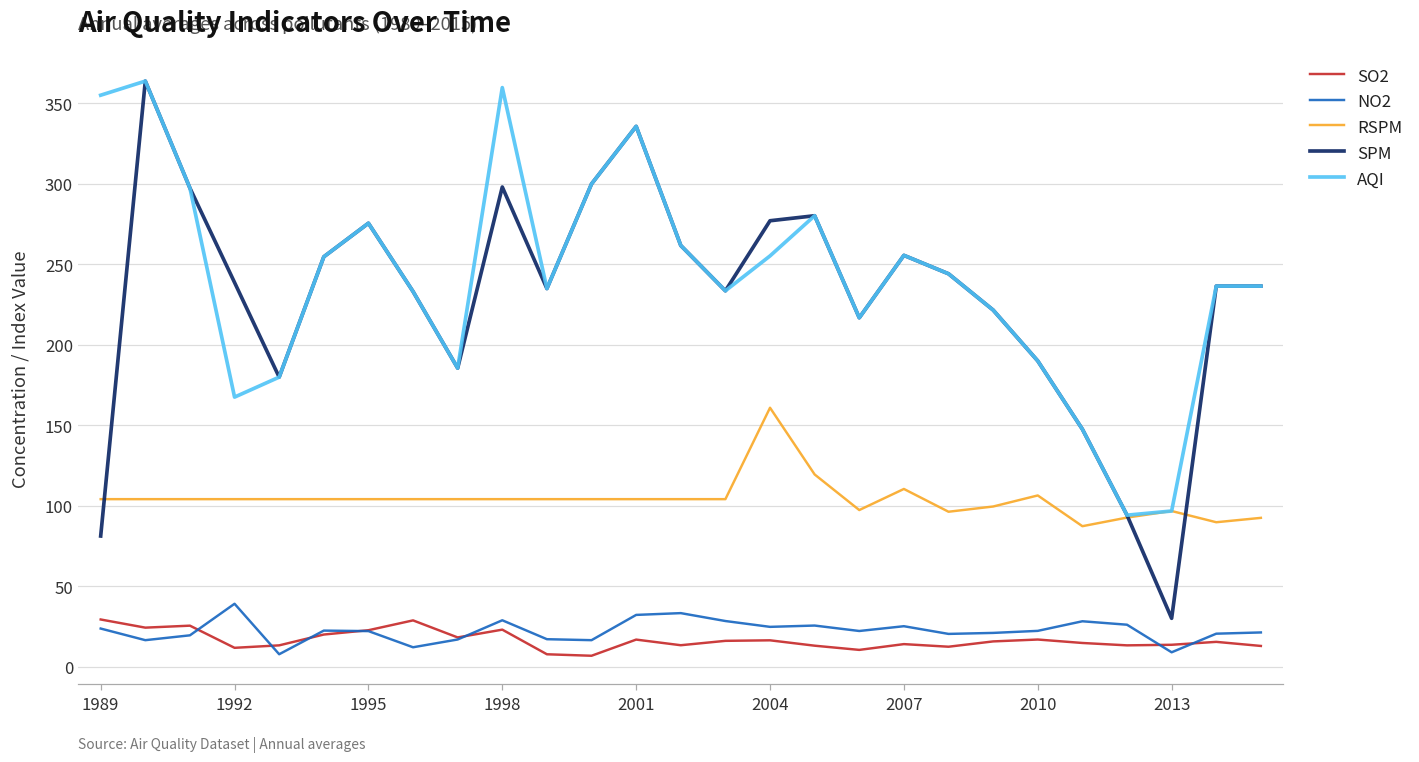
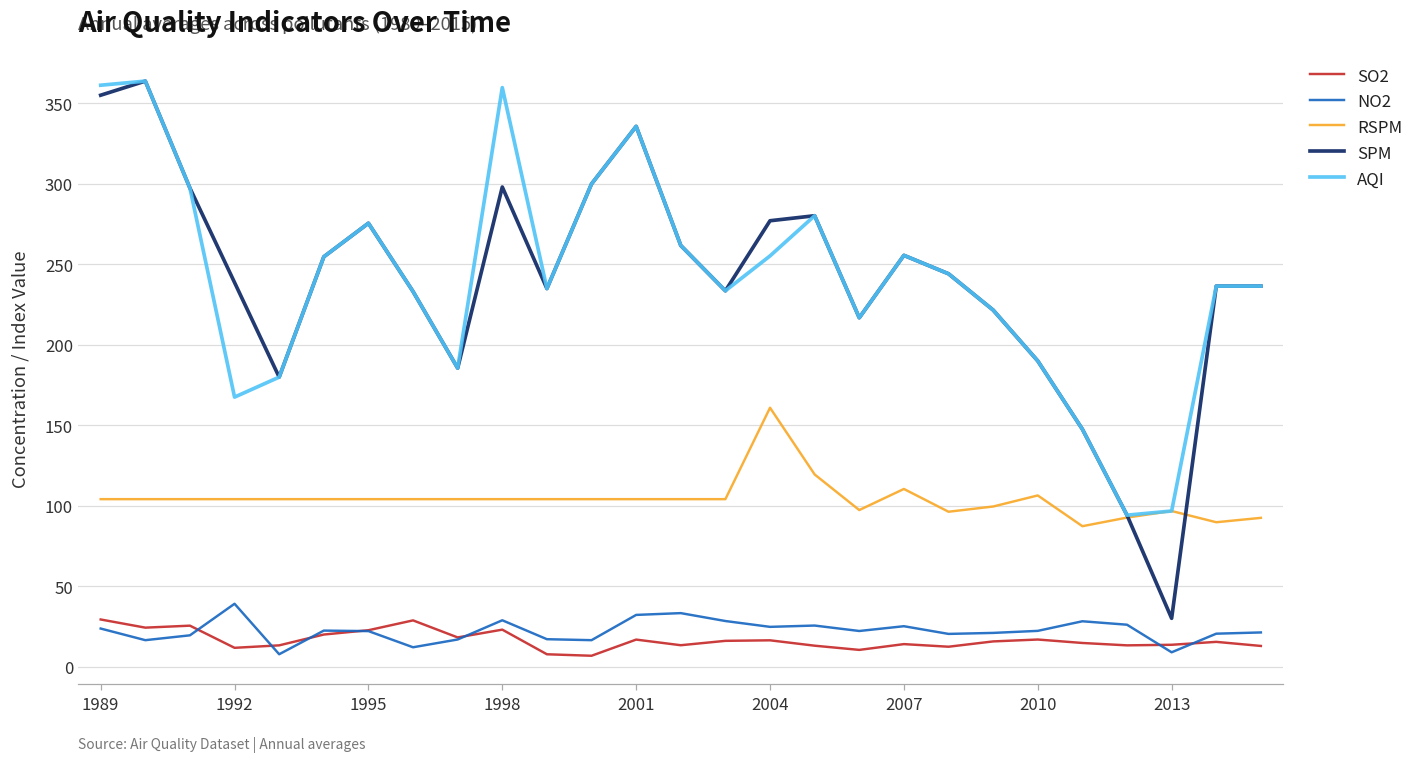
SPM, 1989: 81 -> 355
AQI, 1989: 355 -> 361
